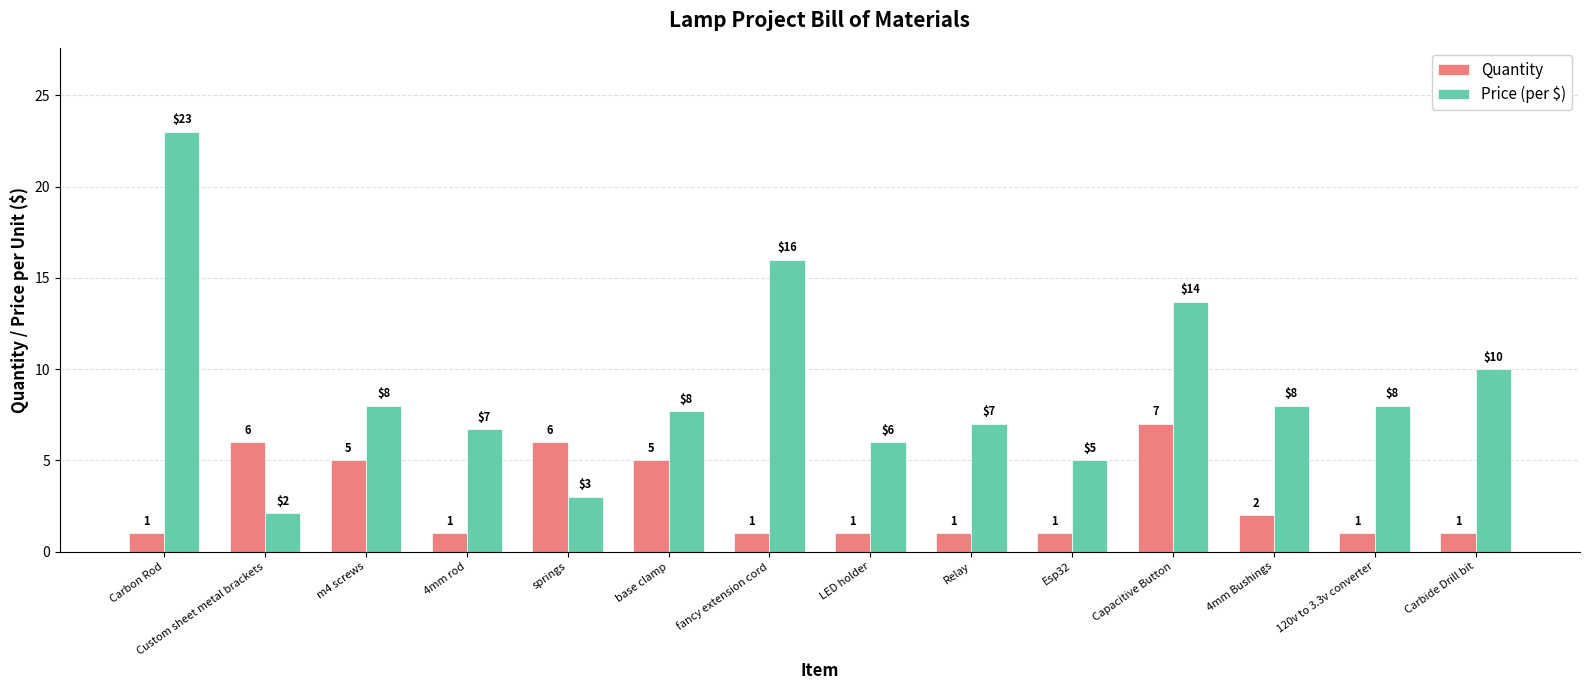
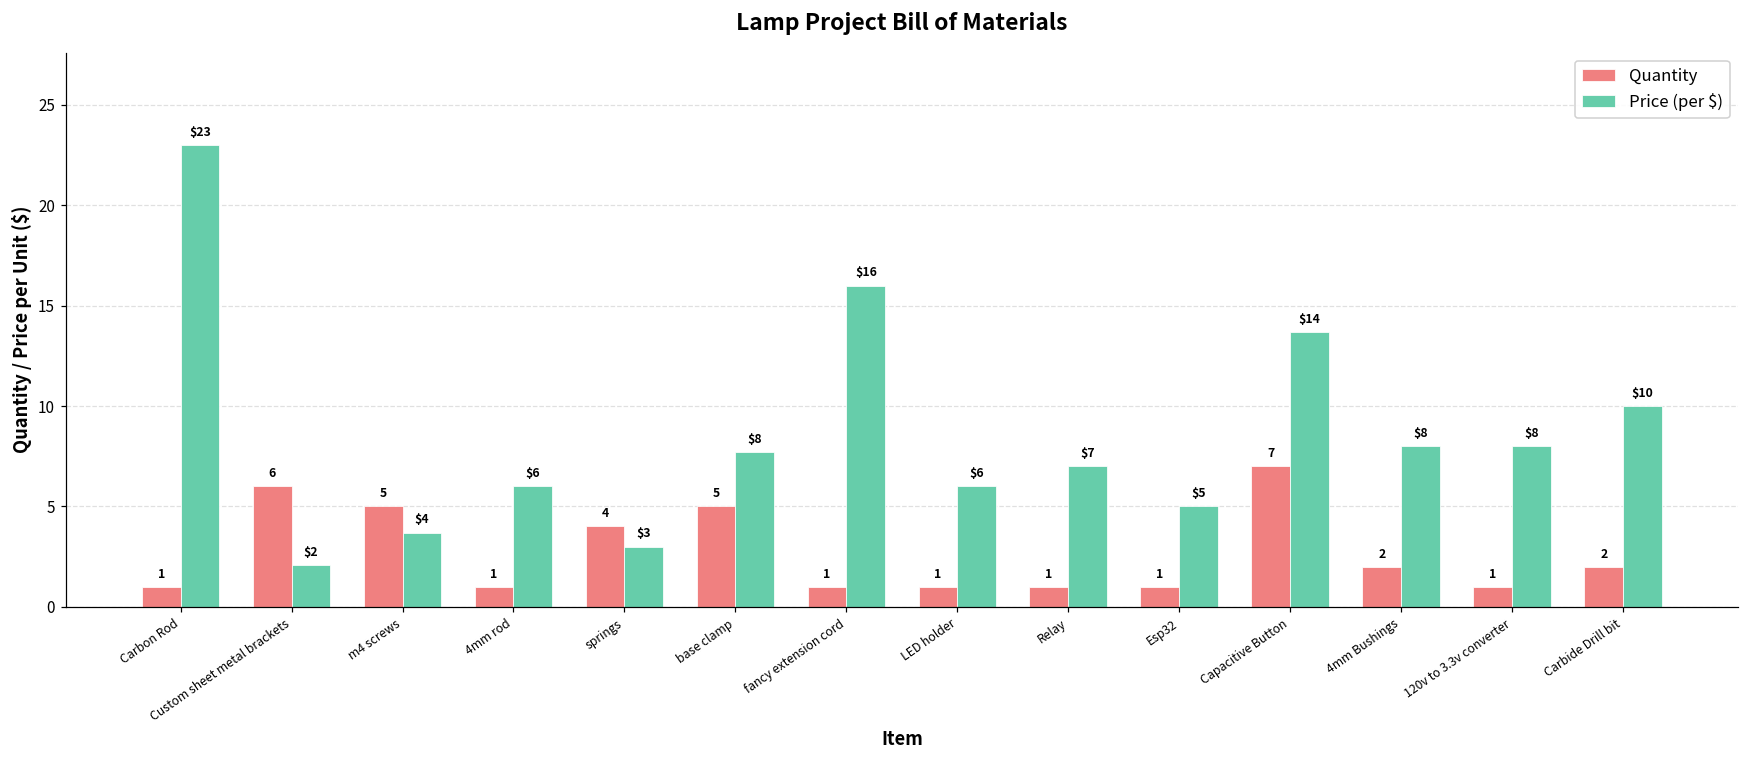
Price (per $), m4 screws: $8 -> $4
Price (per $), 4mm rod: $7 -> $6
Quantity, springs: 6 -> 4
Quantity, Carbide Drill bit: 1 -> 2
